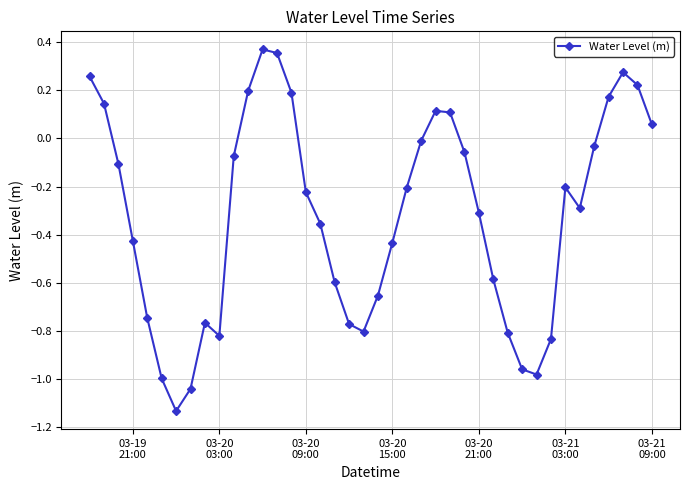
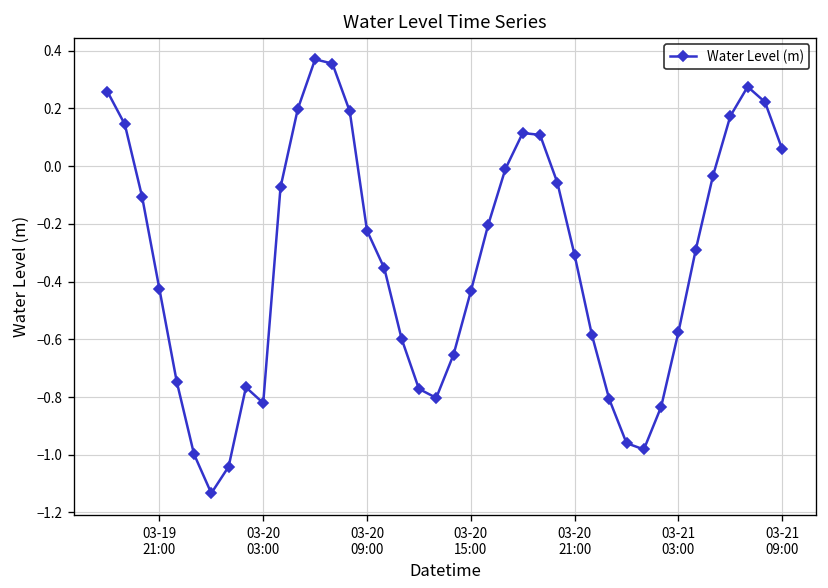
03-21 03:00: -0.20 -> -0.57
